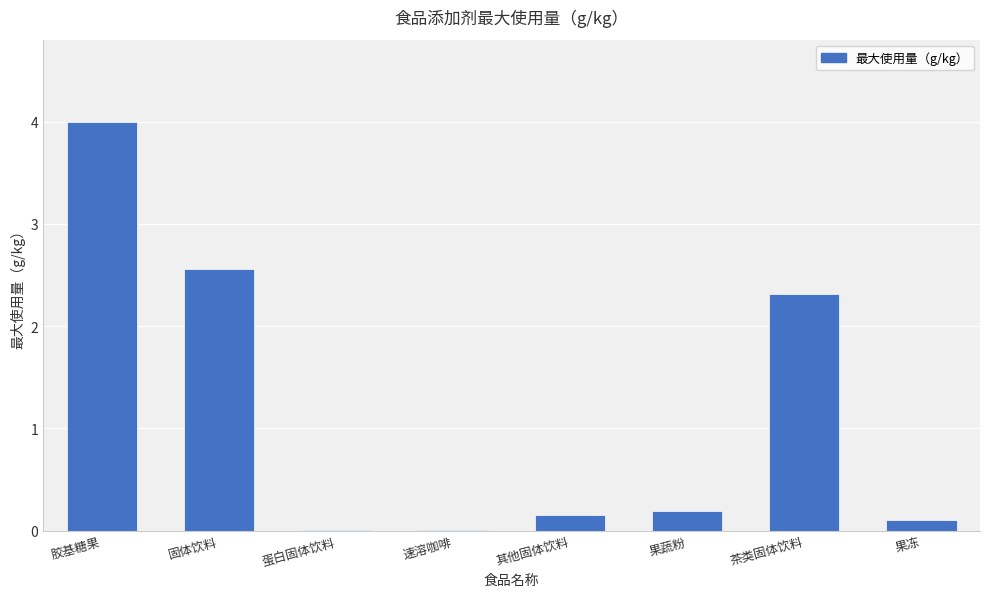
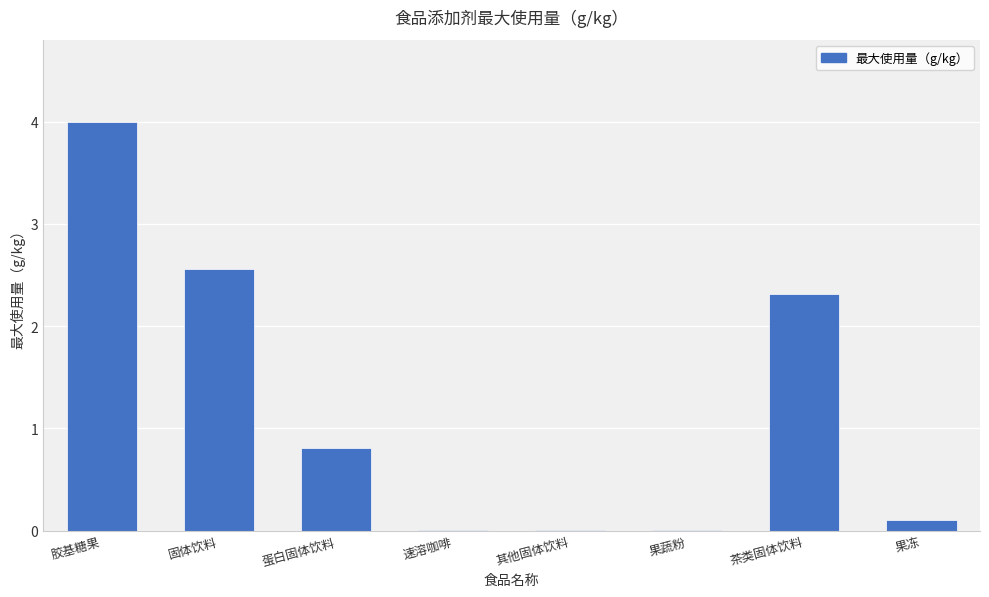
蛋白固体饮料: 0.01 -> 0.81
其他固体饮料: 0.15 -> 0.01
果蔬粉: 0.19 -> 0.01
